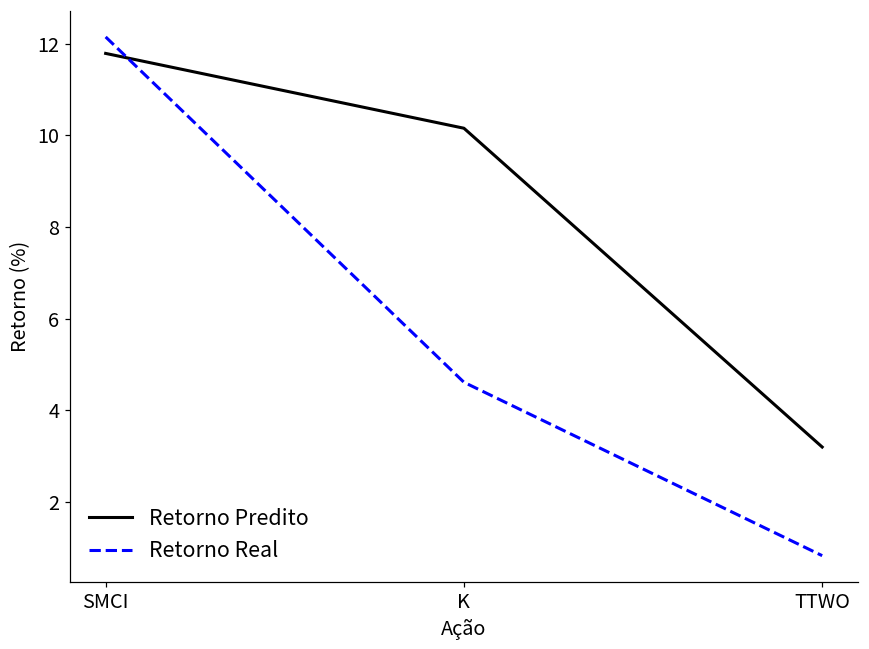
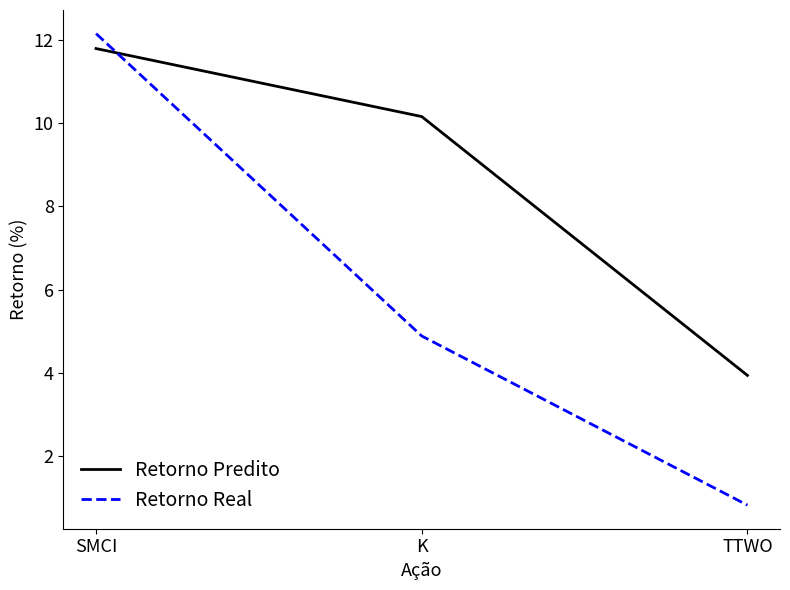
Retorno Real, K: 4.6 -> 4.9
Retorno Predito, TTWO: 3.2 -> 3.9
